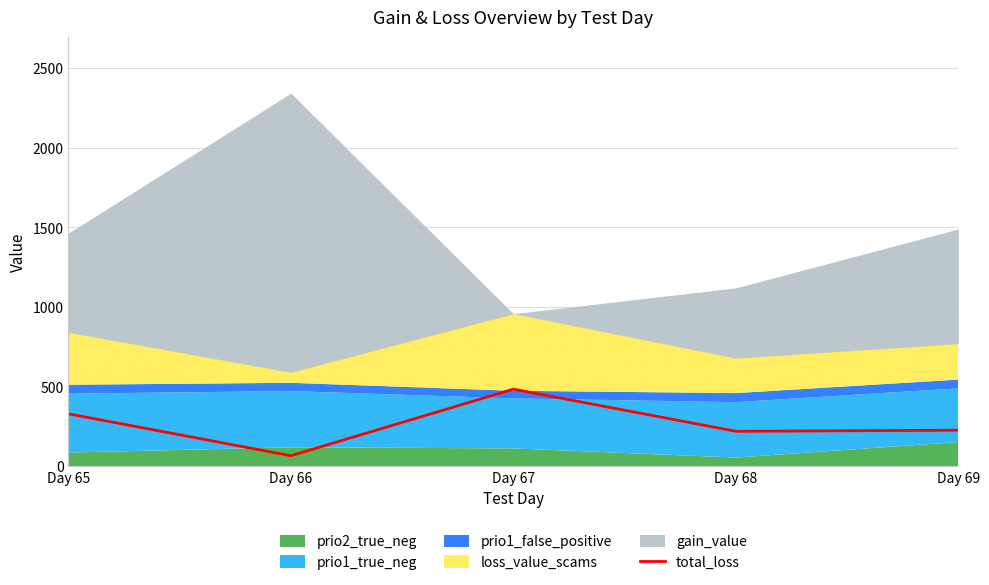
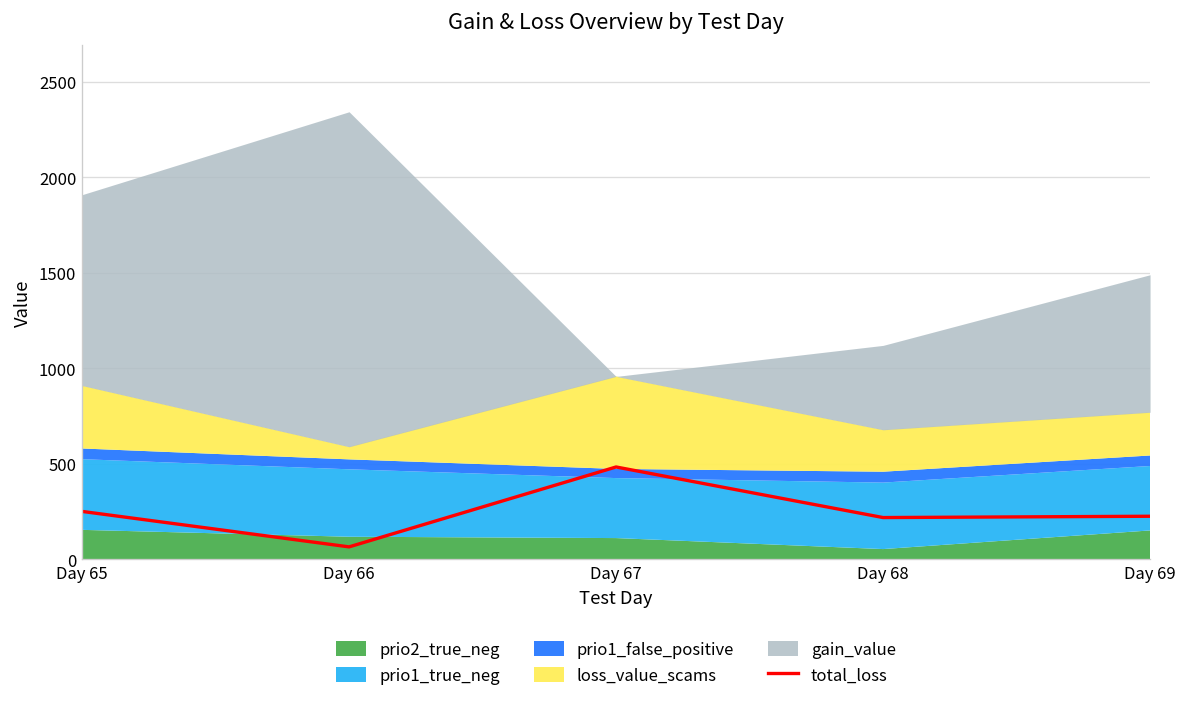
total_loss, Day 65: 330 -> 250
prio2_true_neg, Day 65: 90 -> 160
gain_value, Day 65: 620 -> 1000
